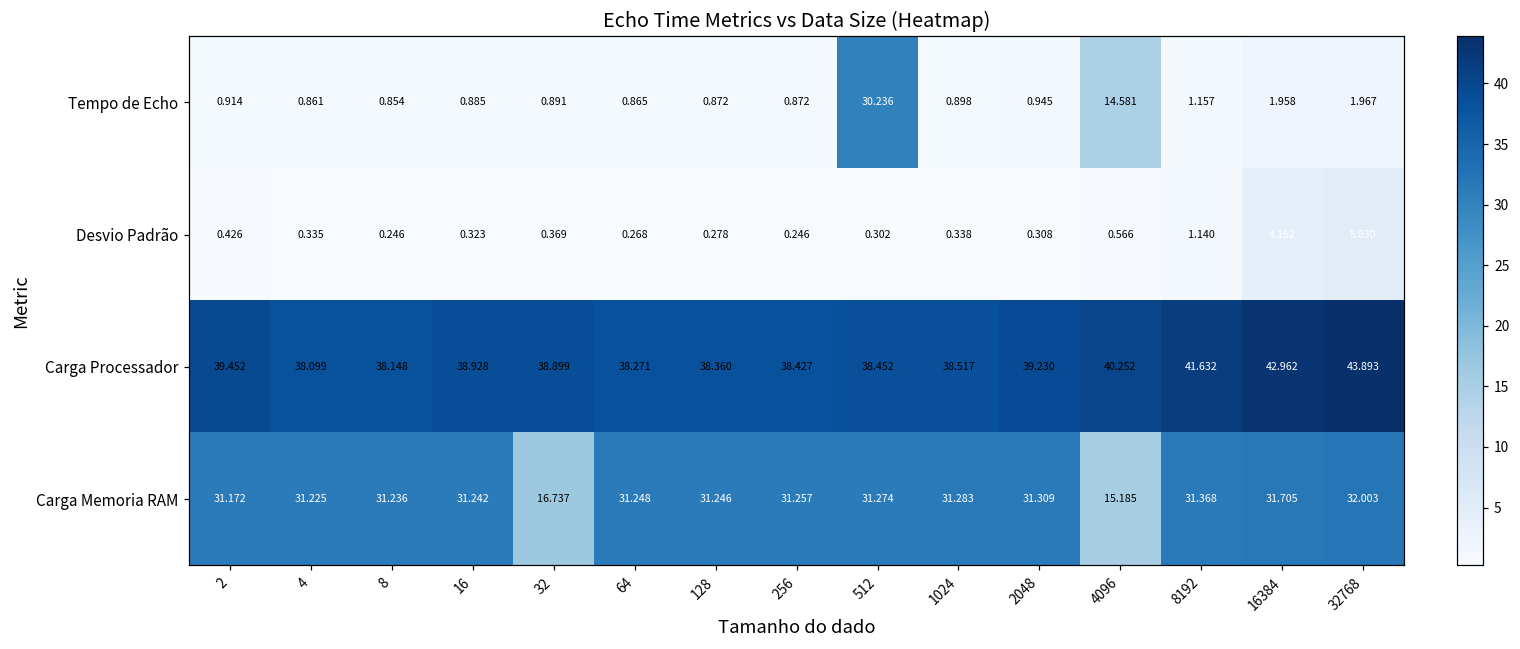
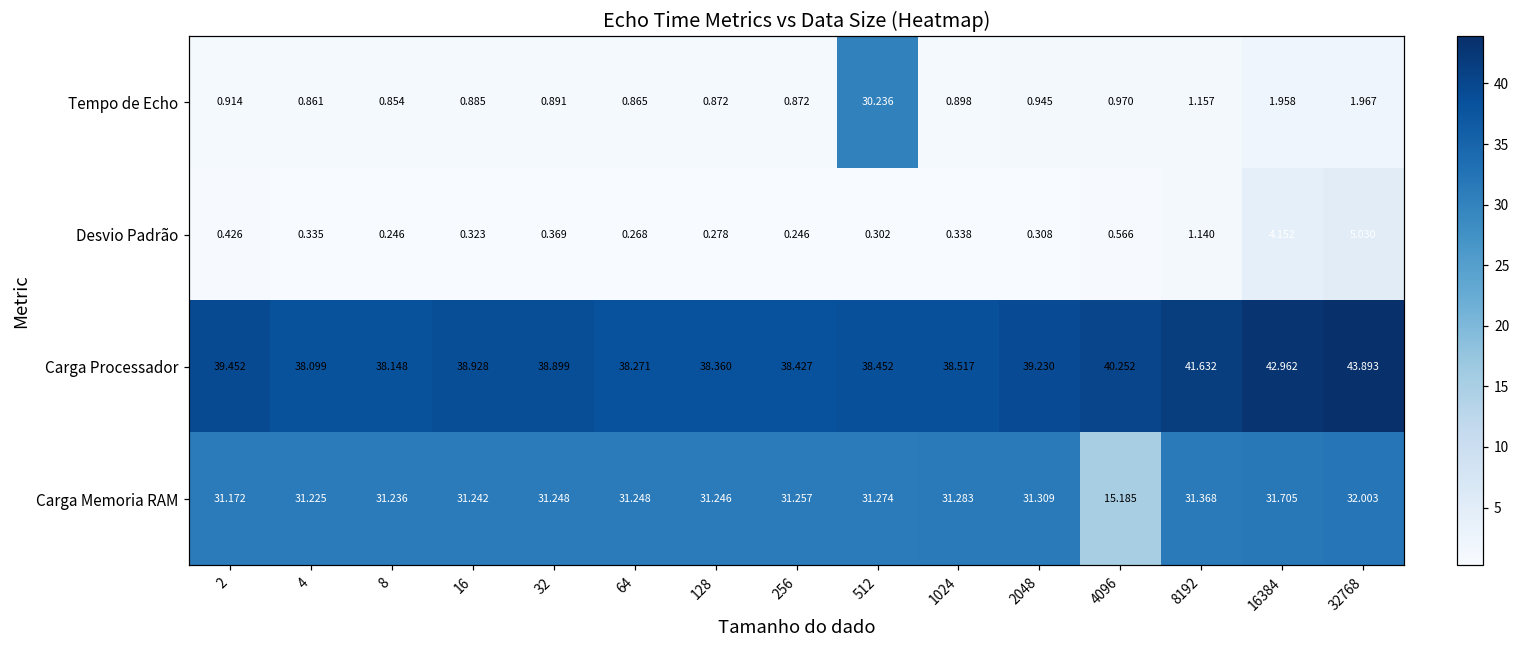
Tempo de Echo, 4096: 14.581 -> 0.970
Carga Memoria RAM, 32: 16.737 -> 31.248
